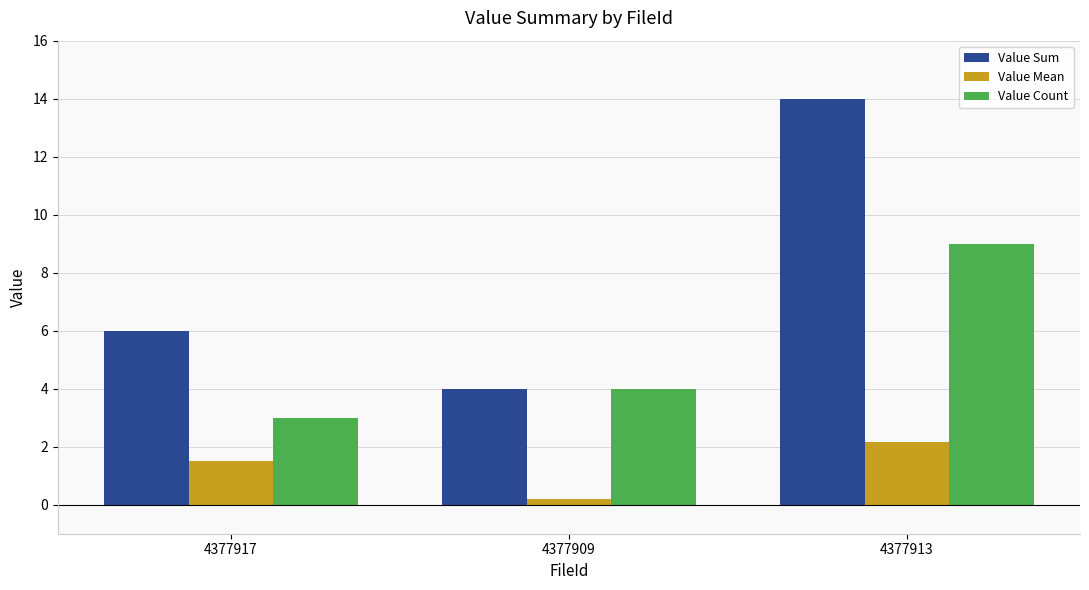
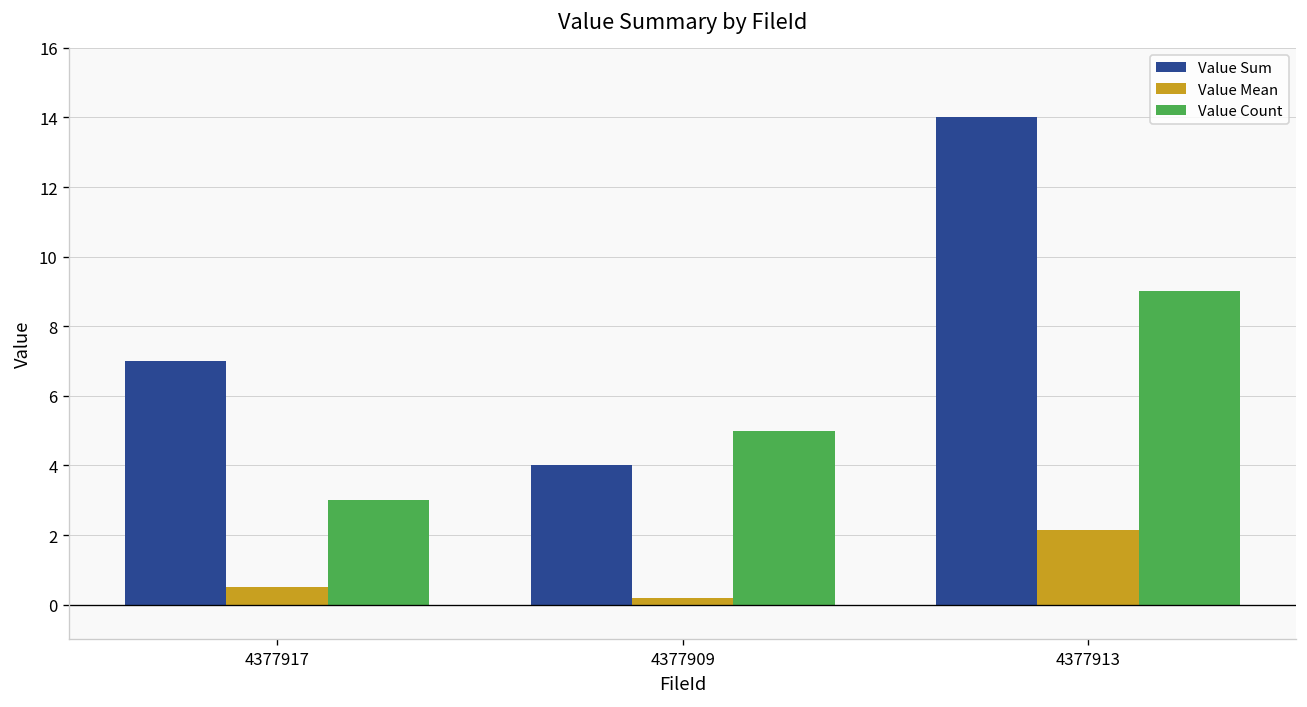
Value Sum, 4377917: 6 -> 7
Value Mean, 4377917: 1.5 -> 0.5
Value Count, 4377909: 4 -> 5
